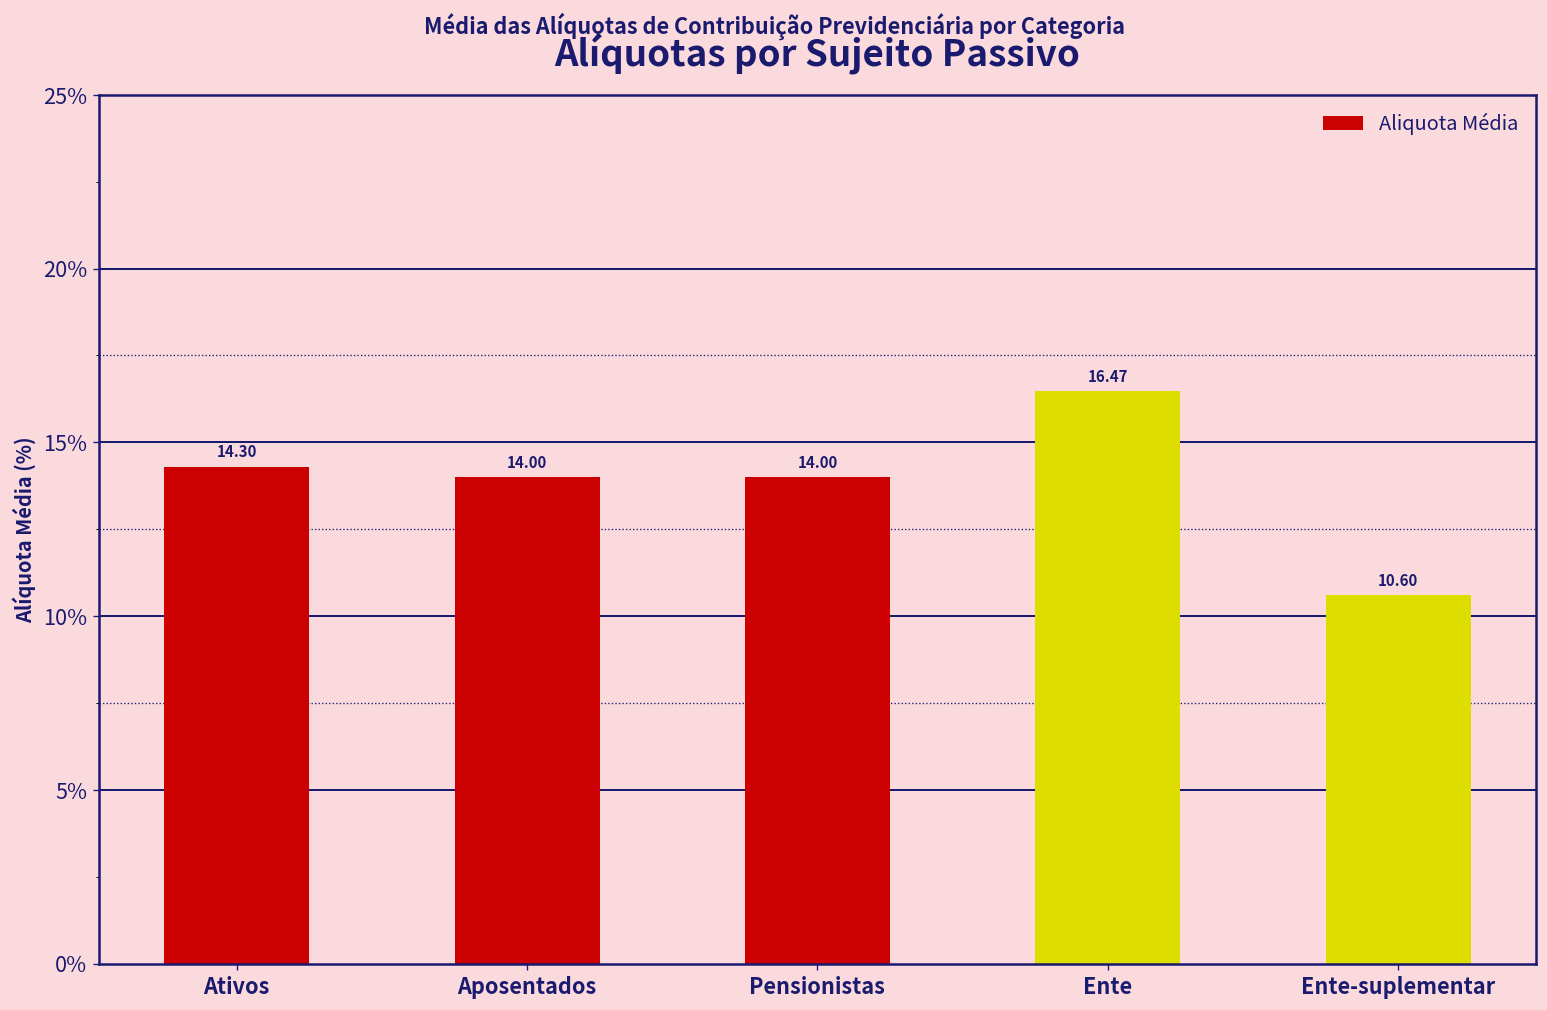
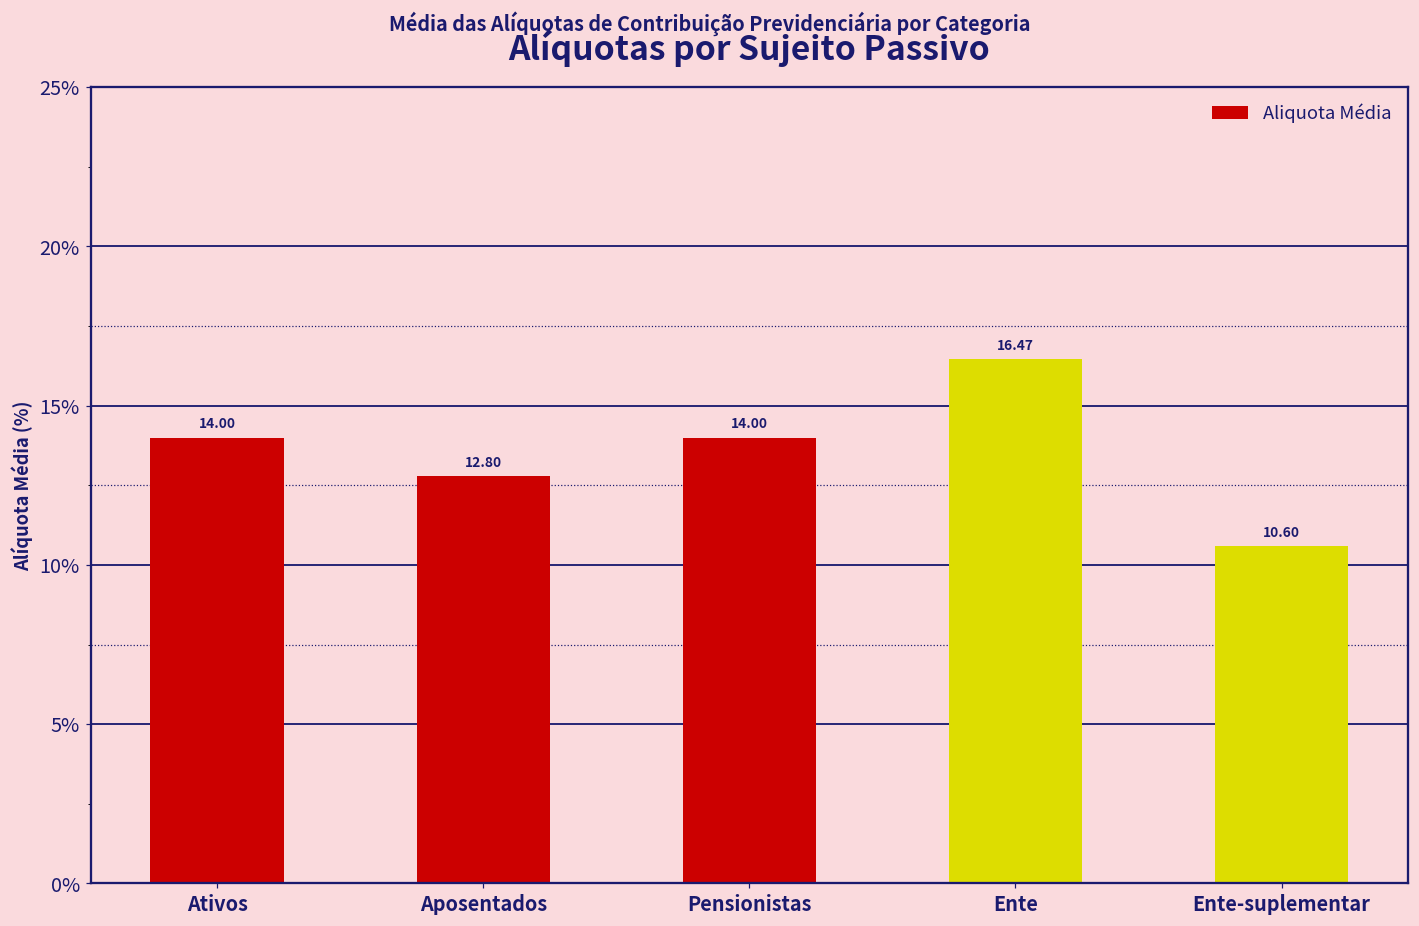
Ativos: 14.30 -> 14.00
Aposentados: 14.00 -> 12.80
